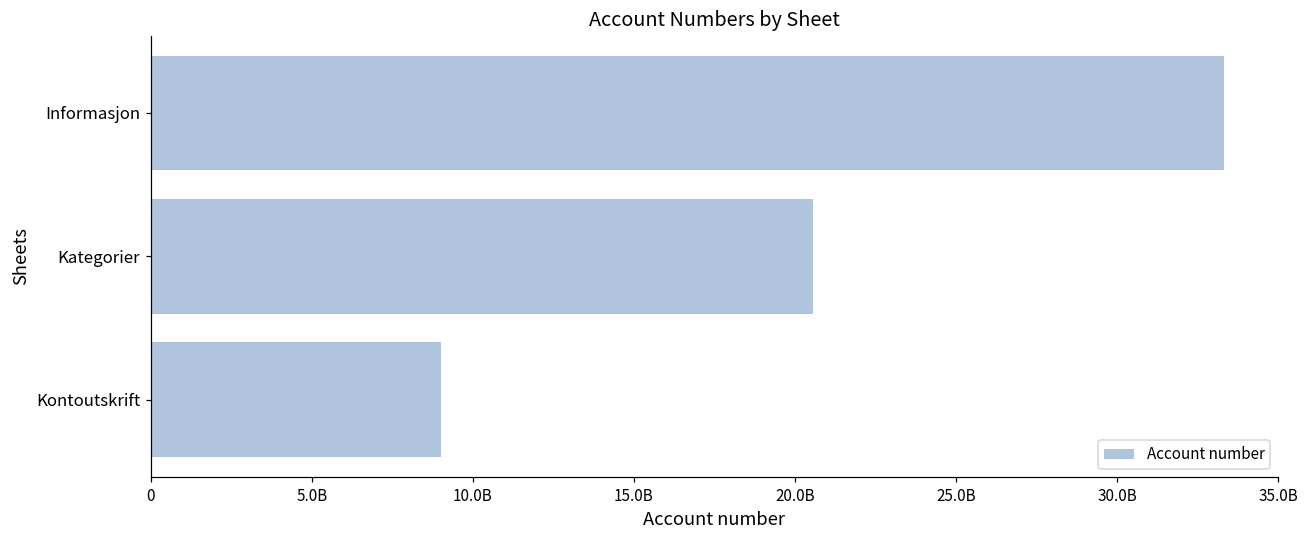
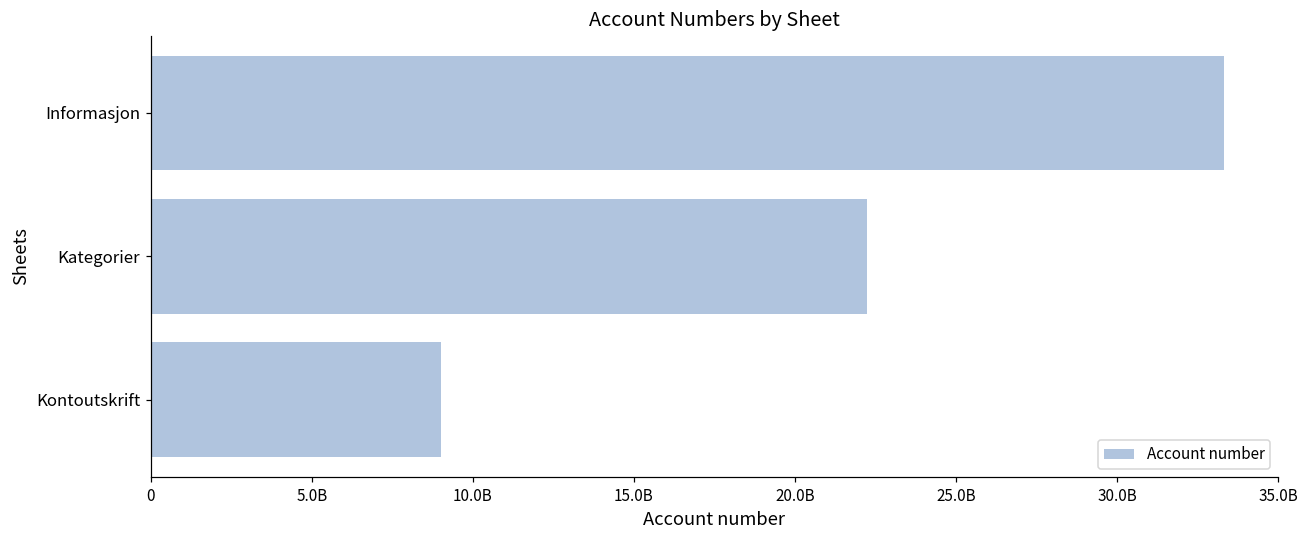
Kategorier: 20600000000 -> 22200000000
